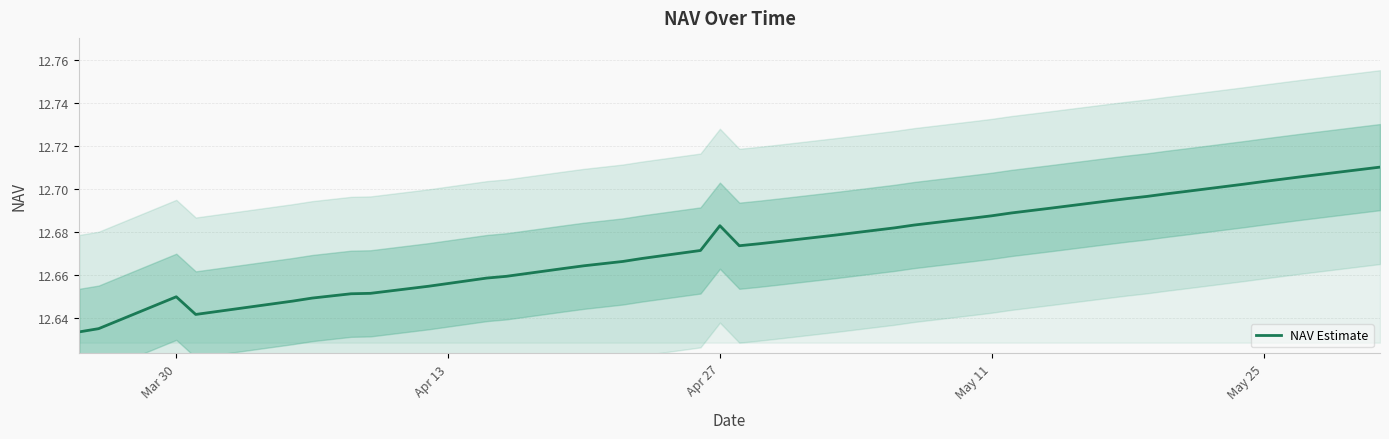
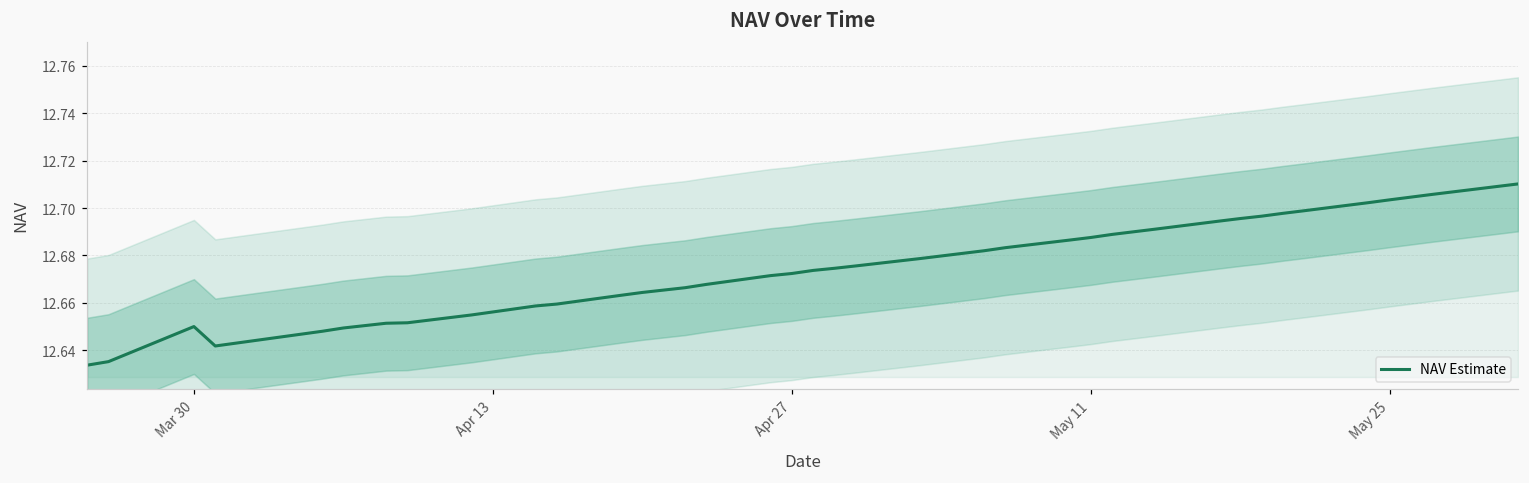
NAV Estimate, Apr 27: 12.683 -> 12.672
